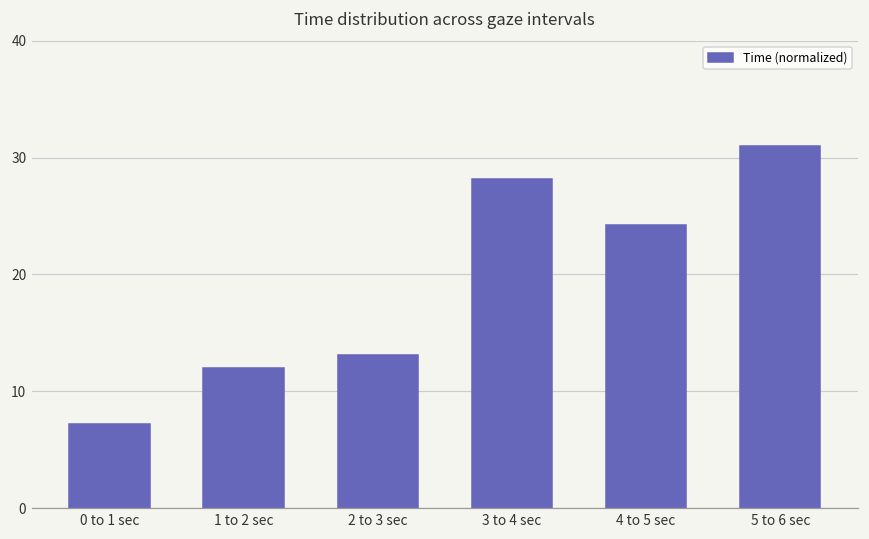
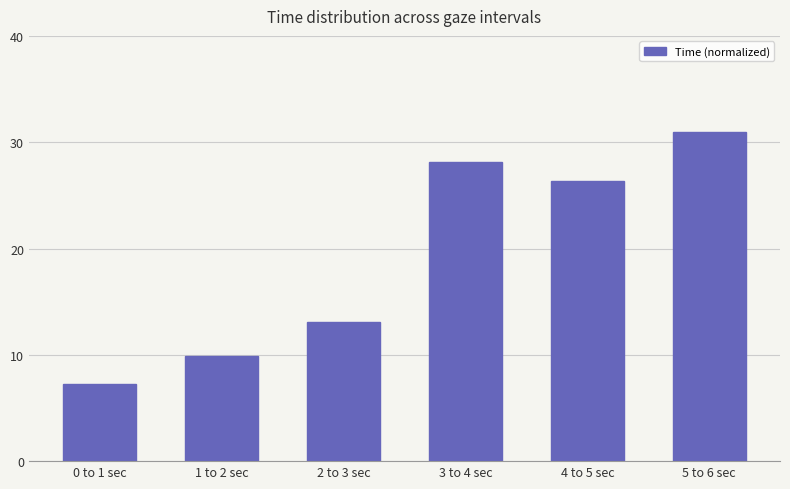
1 to 2 sec: 12.0 -> 9.9
4 to 5 sec: 24.3 -> 26.3
